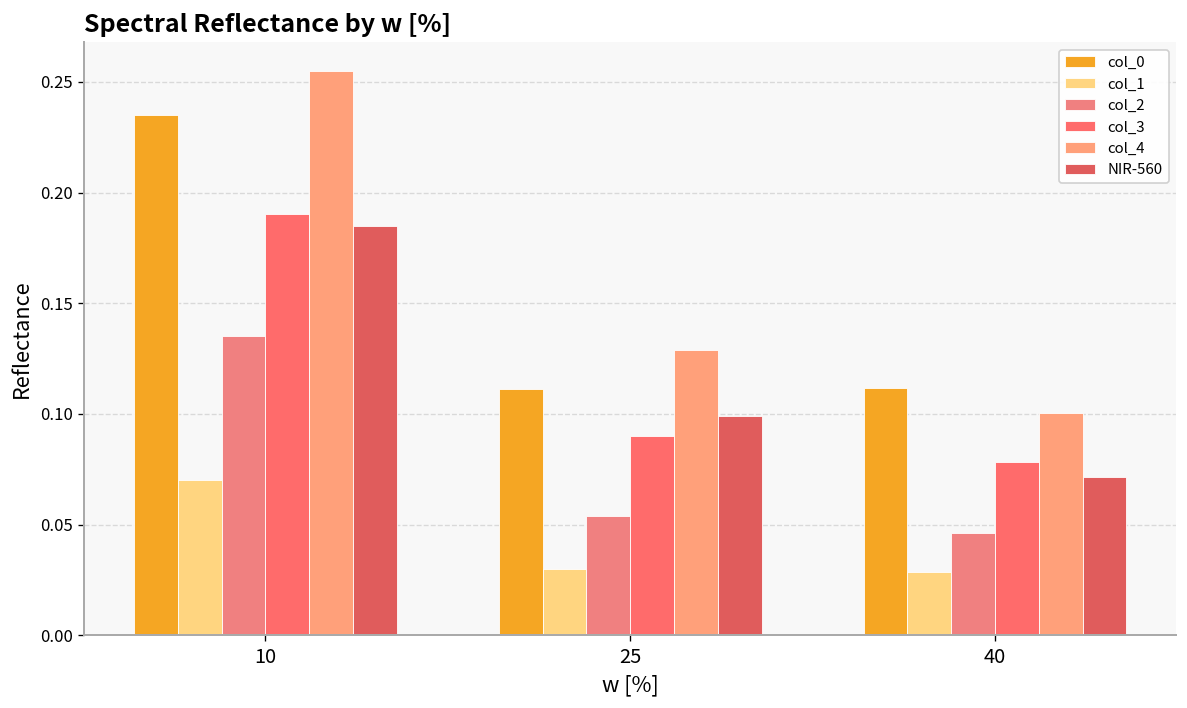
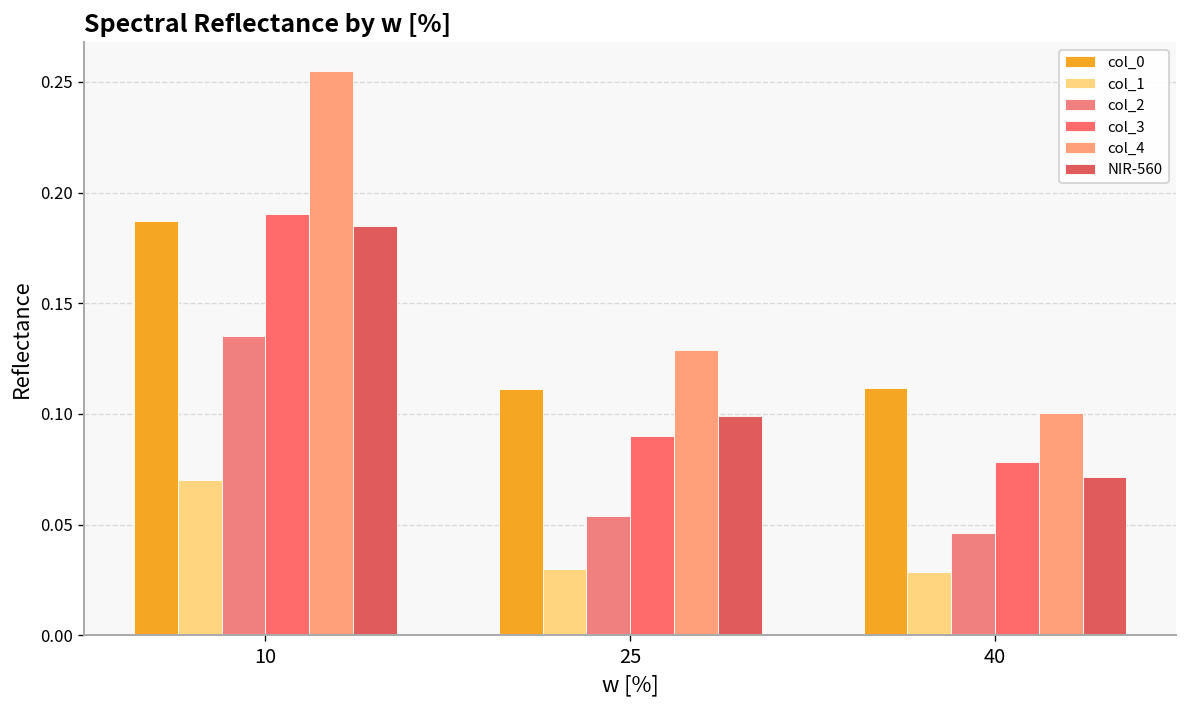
col_0, 10: 0.235 -> 0.187
